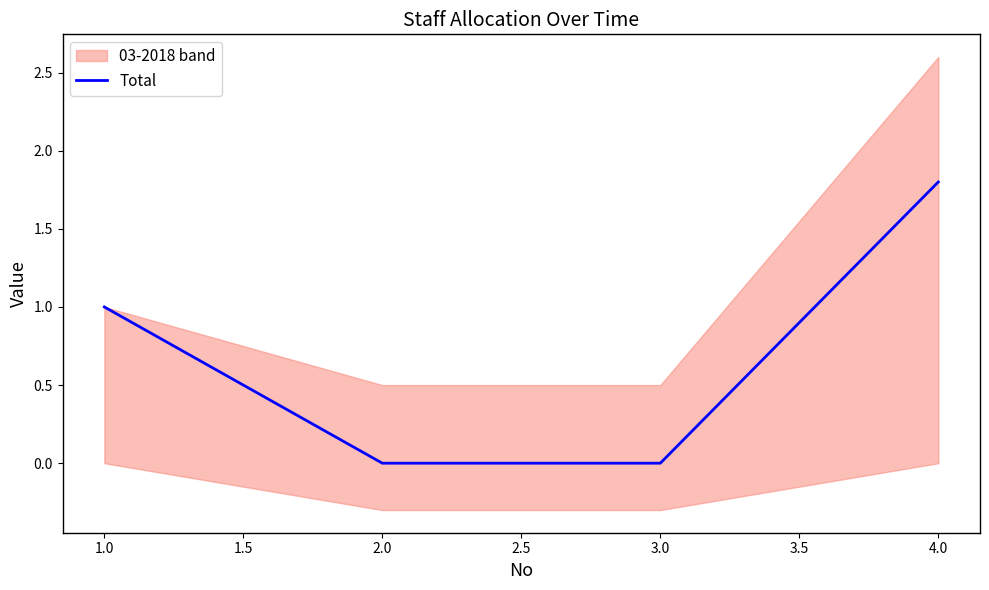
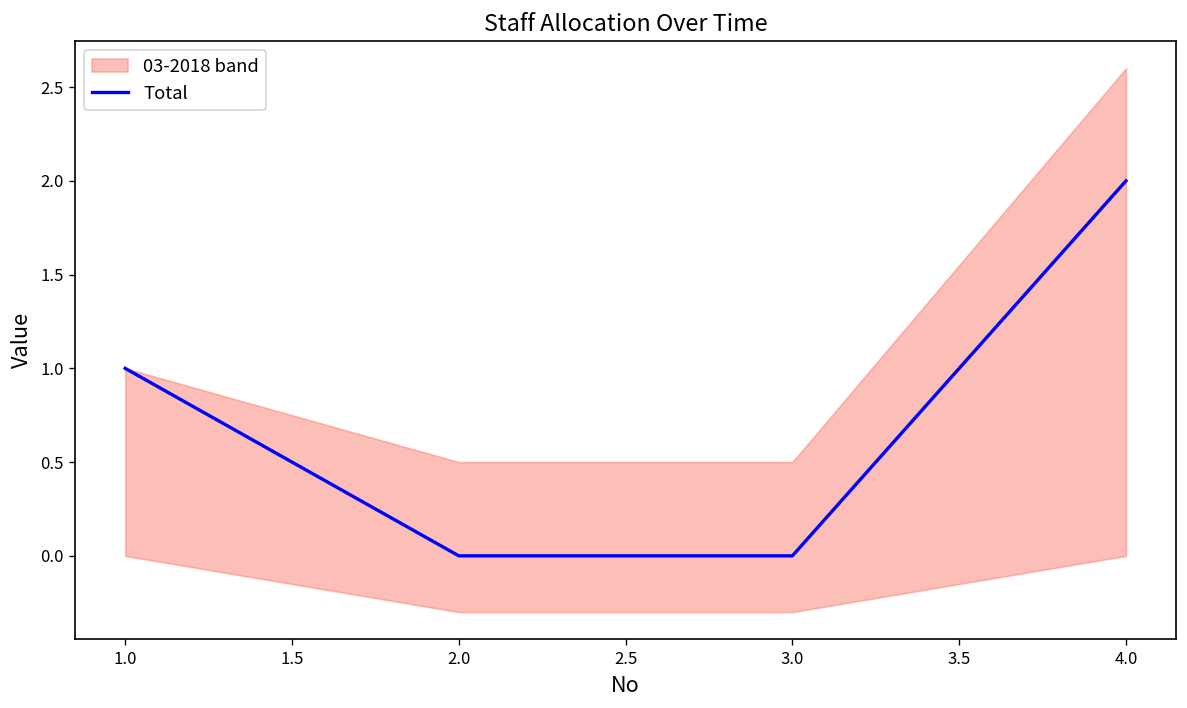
Total, 4.0: 1.8 -> 2.0
